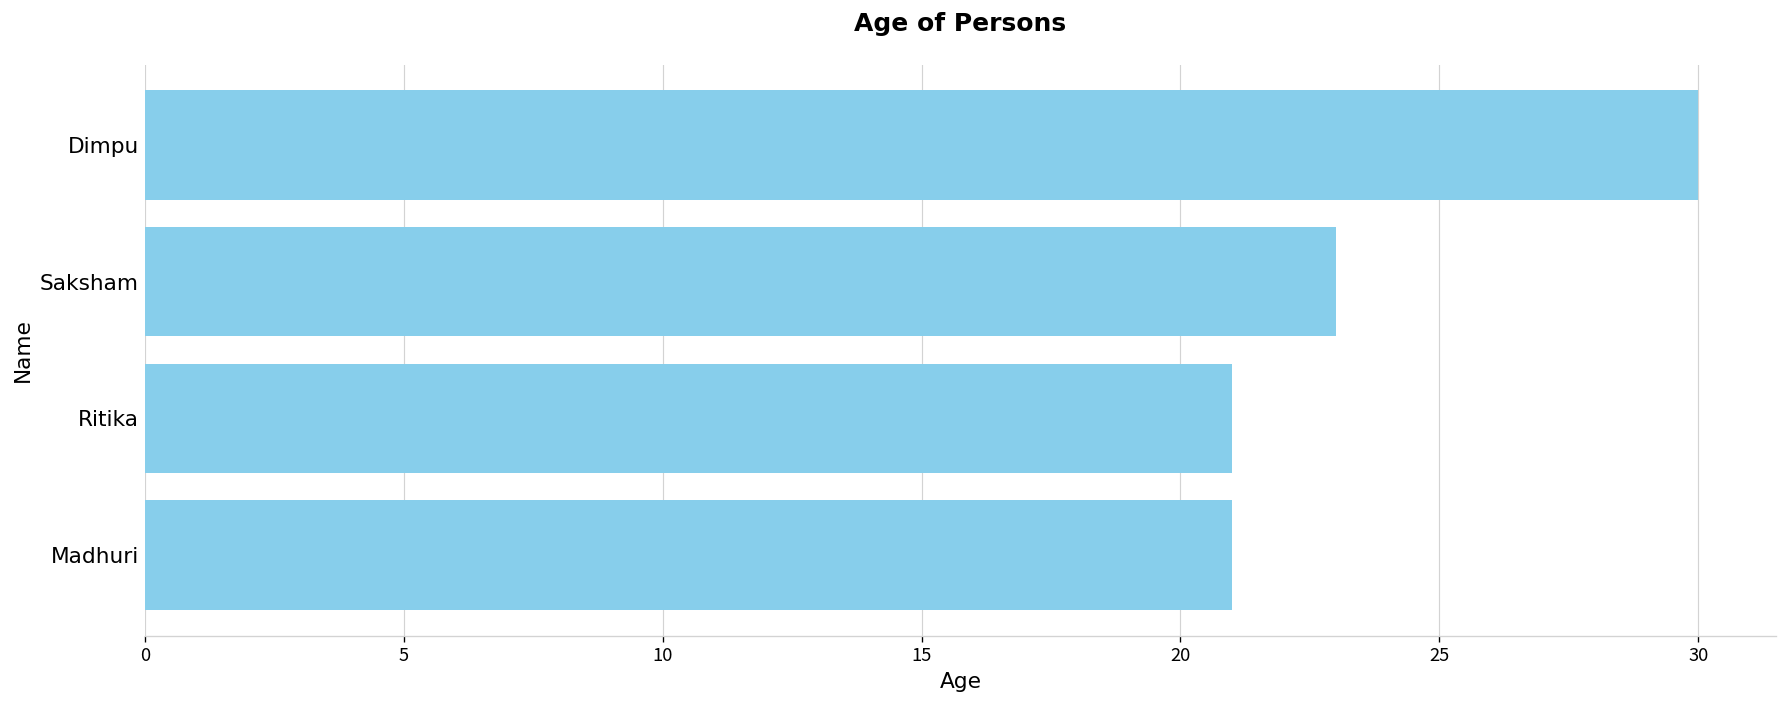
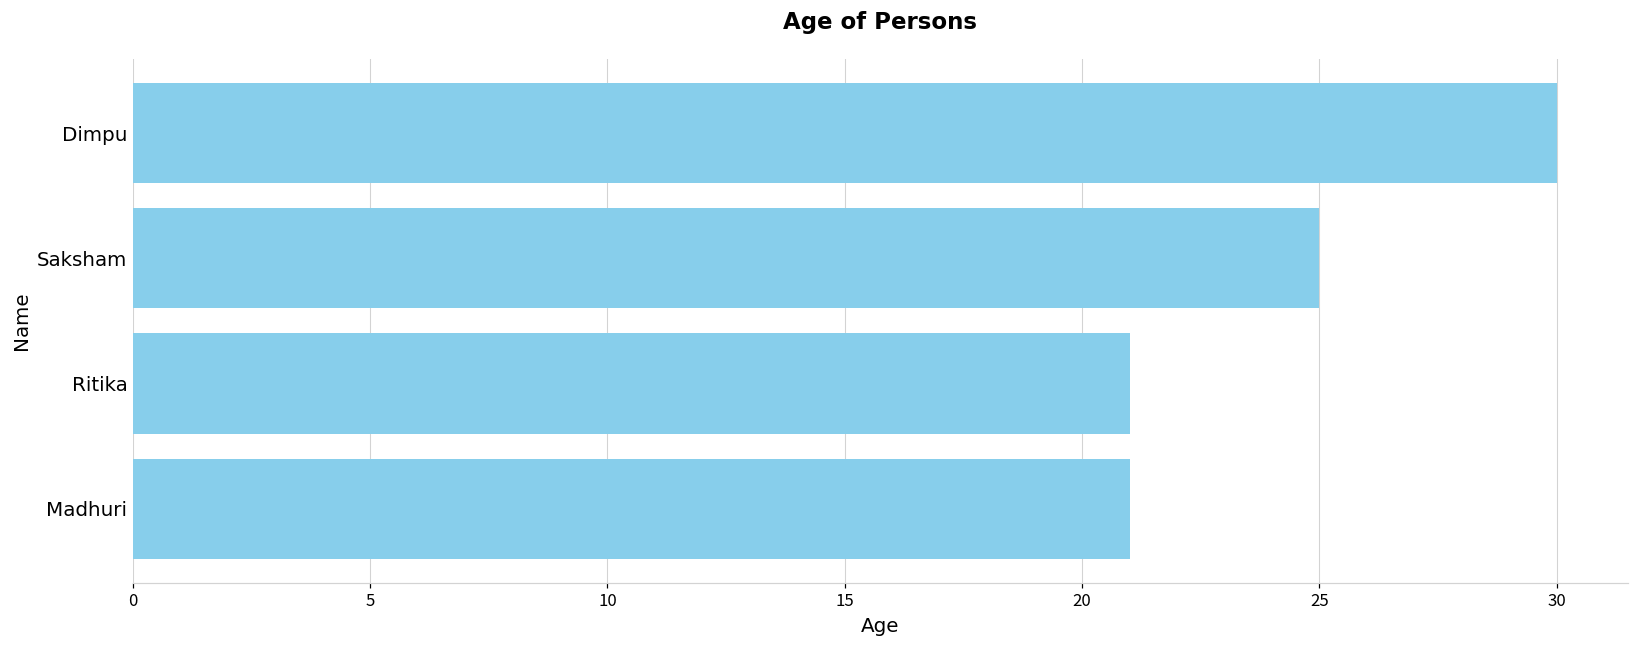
Saksham: 23 -> 25
